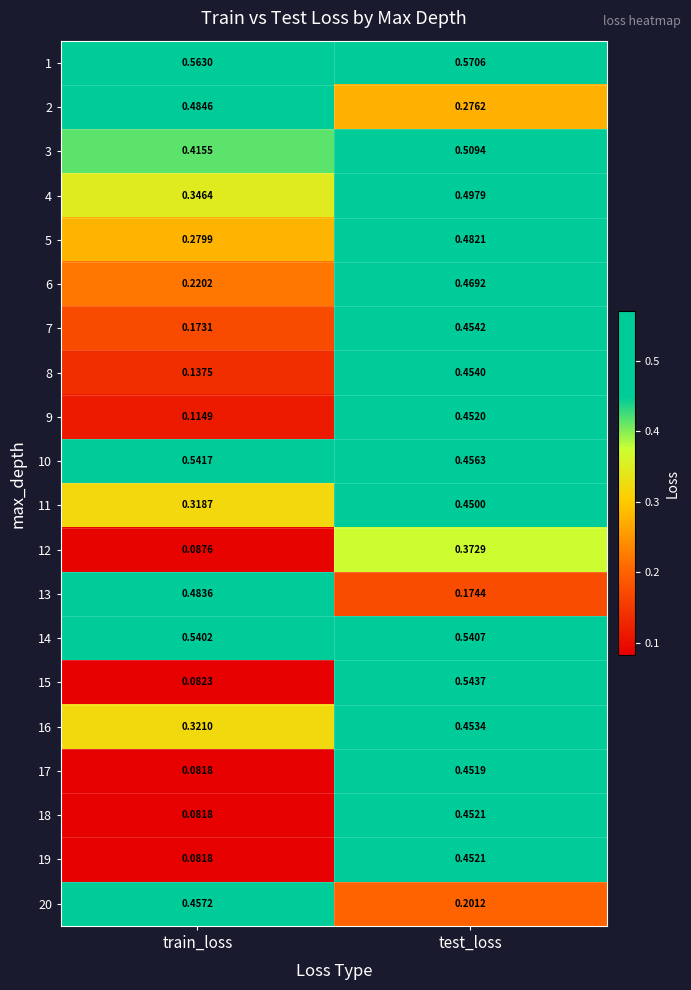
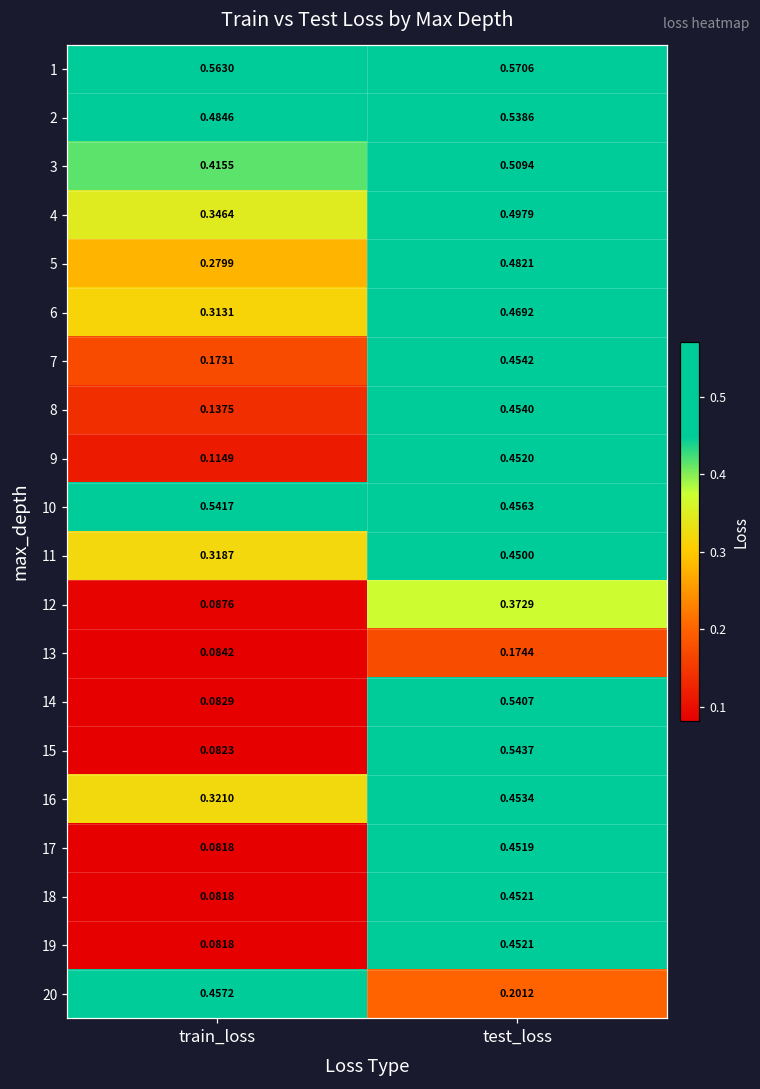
2, test_loss: 0.2762 -> 0.5386
6, train_loss: 0.2202 -> 0.3131
13, train_loss: 0.4836 -> 0.0842
14, train_loss: 0.5402 -> 0.0829
